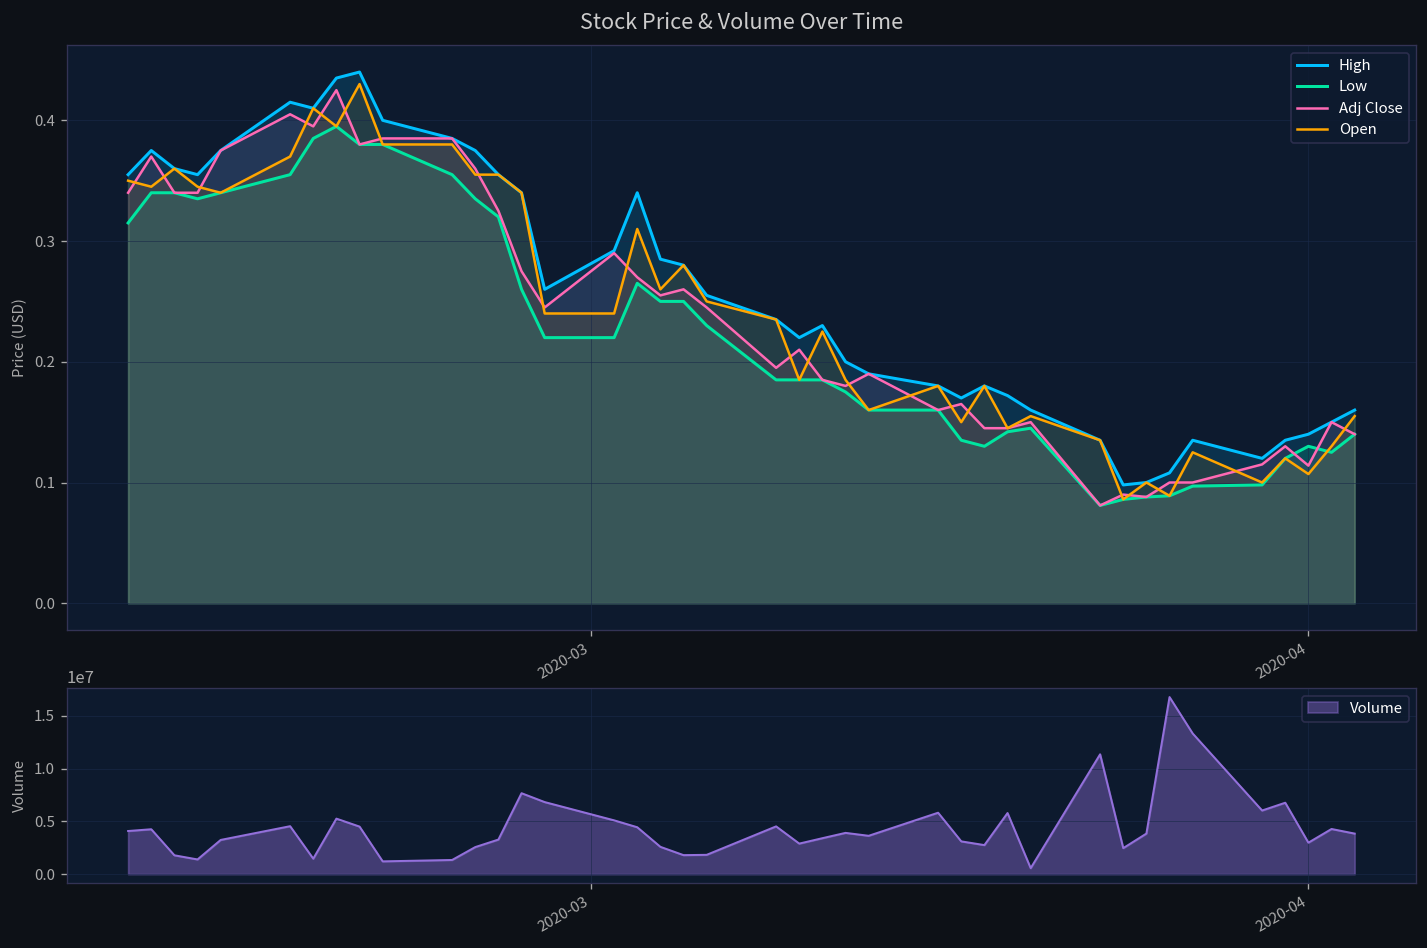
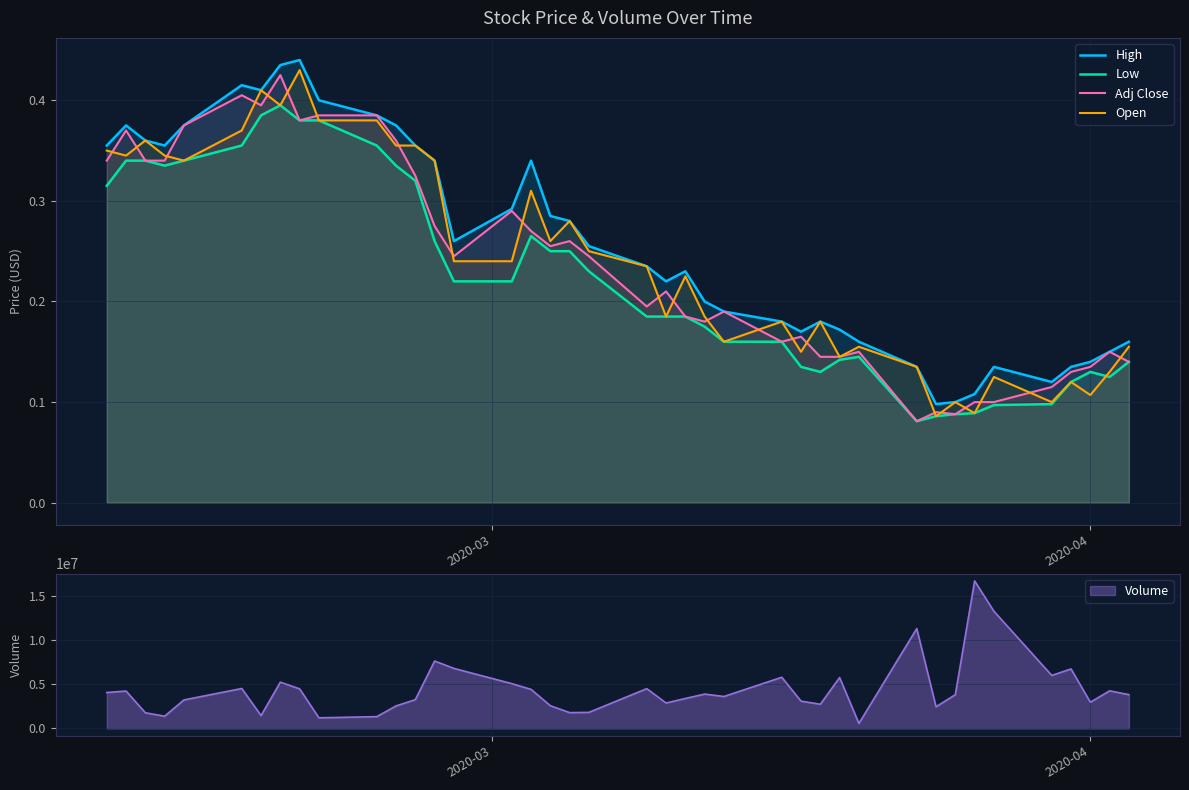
Stock Price & Volume Over Time, Adj Close, 2020-04: 0.114 -> 0.135
